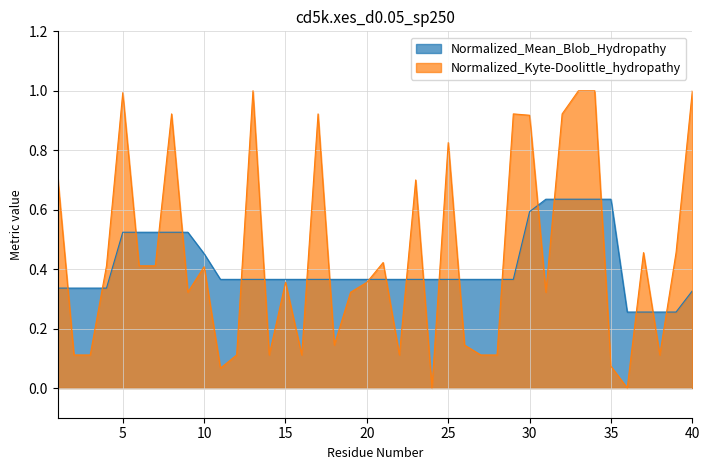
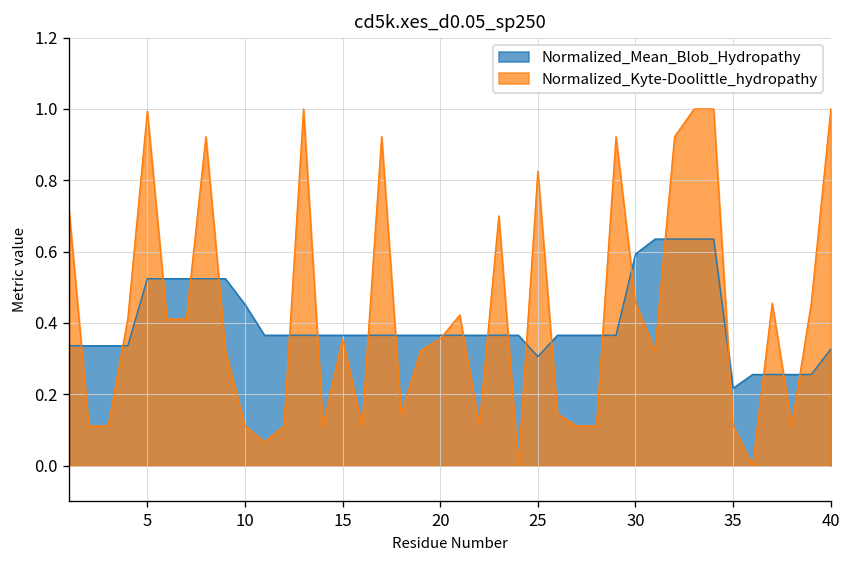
Normalized_Kyte-Doolittle_hydropathy, 10: 0.41 -> 0.11
Normalized_Mean_Blob_Hydropathy, 25: 0.37 -> 0.31
Normalized_Kyte-Doolittle_hydropathy, 30: 0.92 -> 0.46
Normalized_Mean_Blob_Hydropathy, 35: 0.64 -> 0.22
Normalized_Kyte-Doolittle_hydropathy, 35: 0.07 -> 0.11
